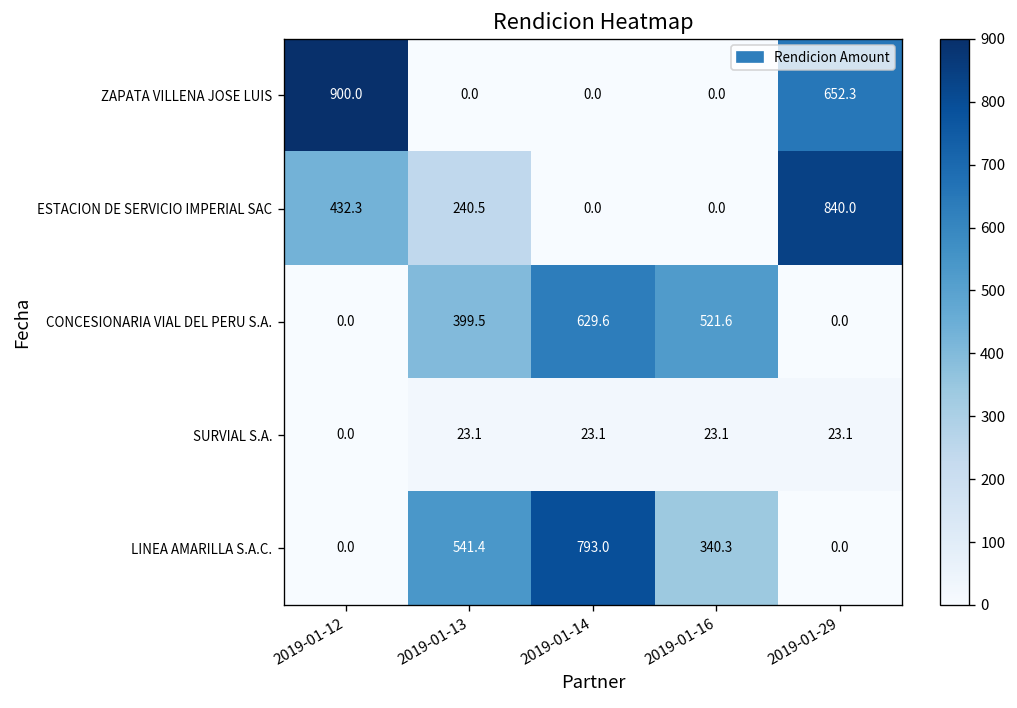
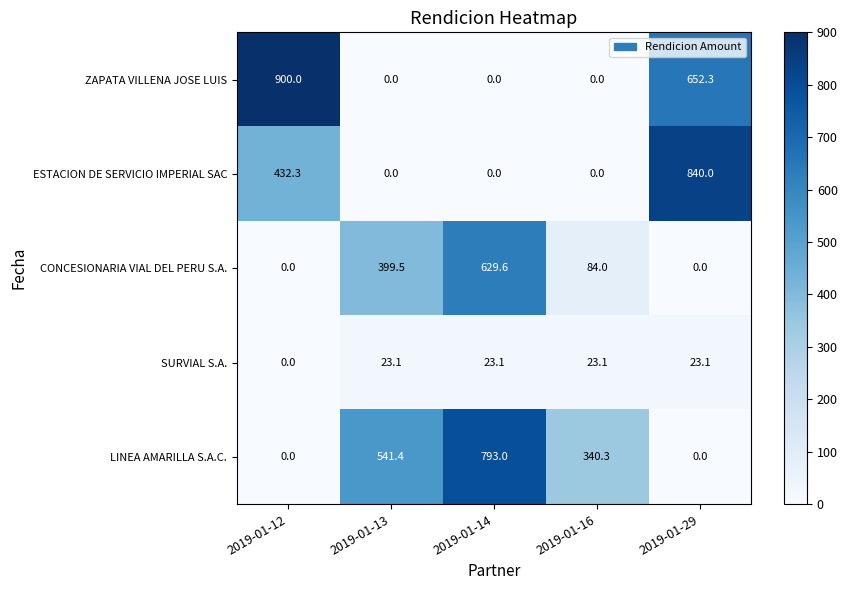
ESTACION DE SERVICIO IMPERIAL SAC, 2019-01-13: 240.5 -> 0.0
CONCESIONARIA VIAL DEL PERU S.A., 2019-01-16: 521.6 -> 84.0
